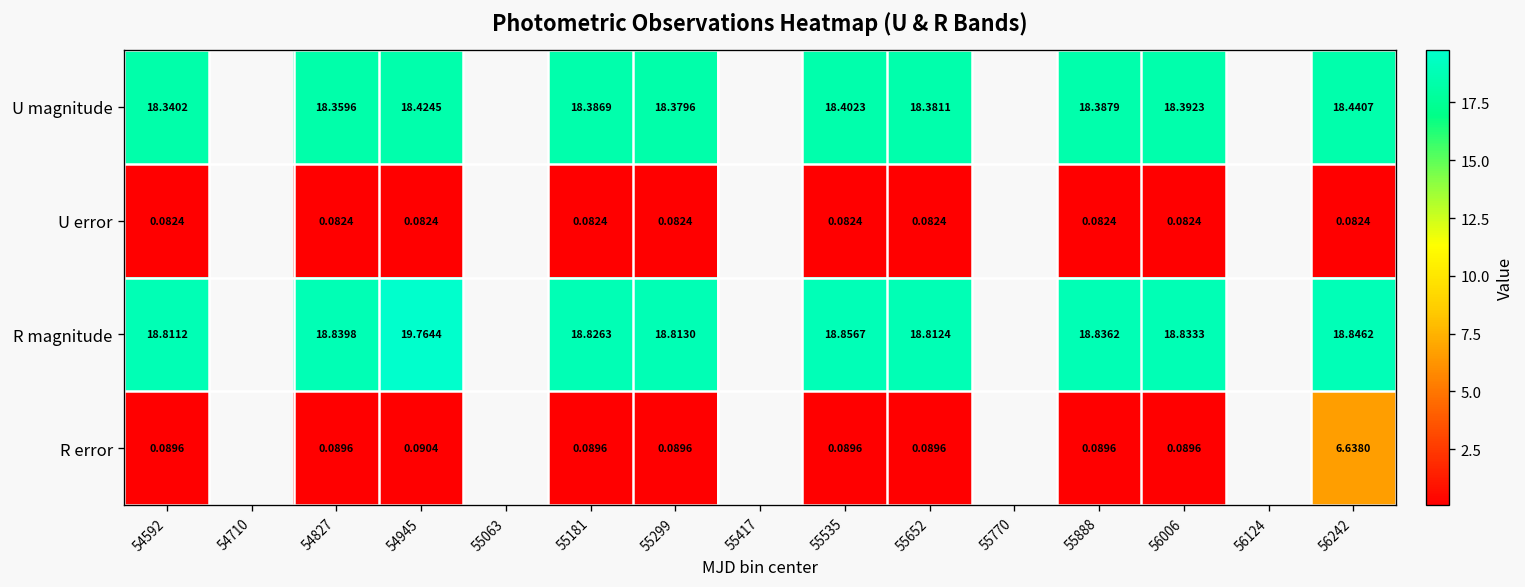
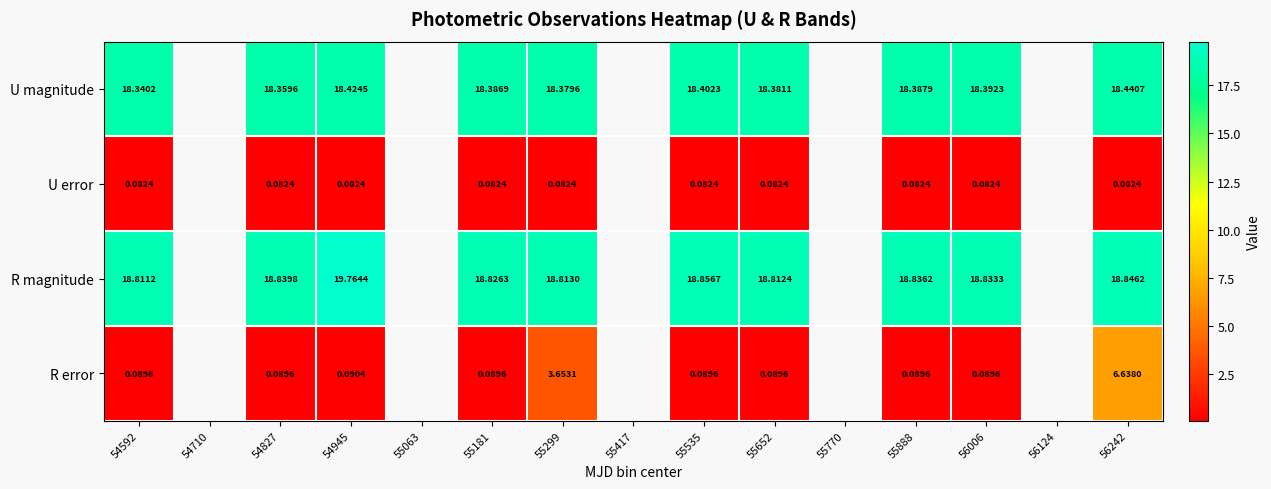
R error, 55299: 0.0896 -> 3.6531
